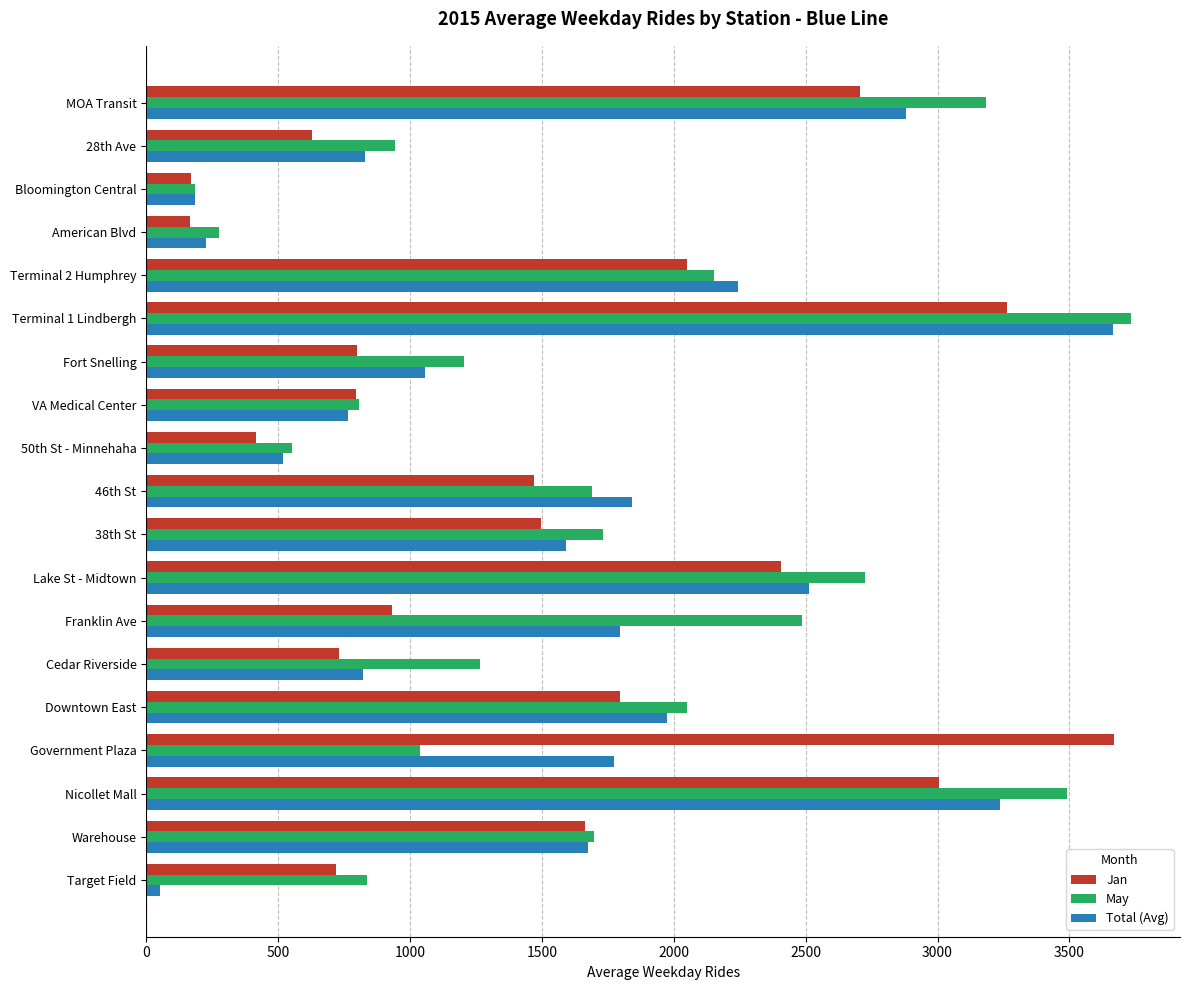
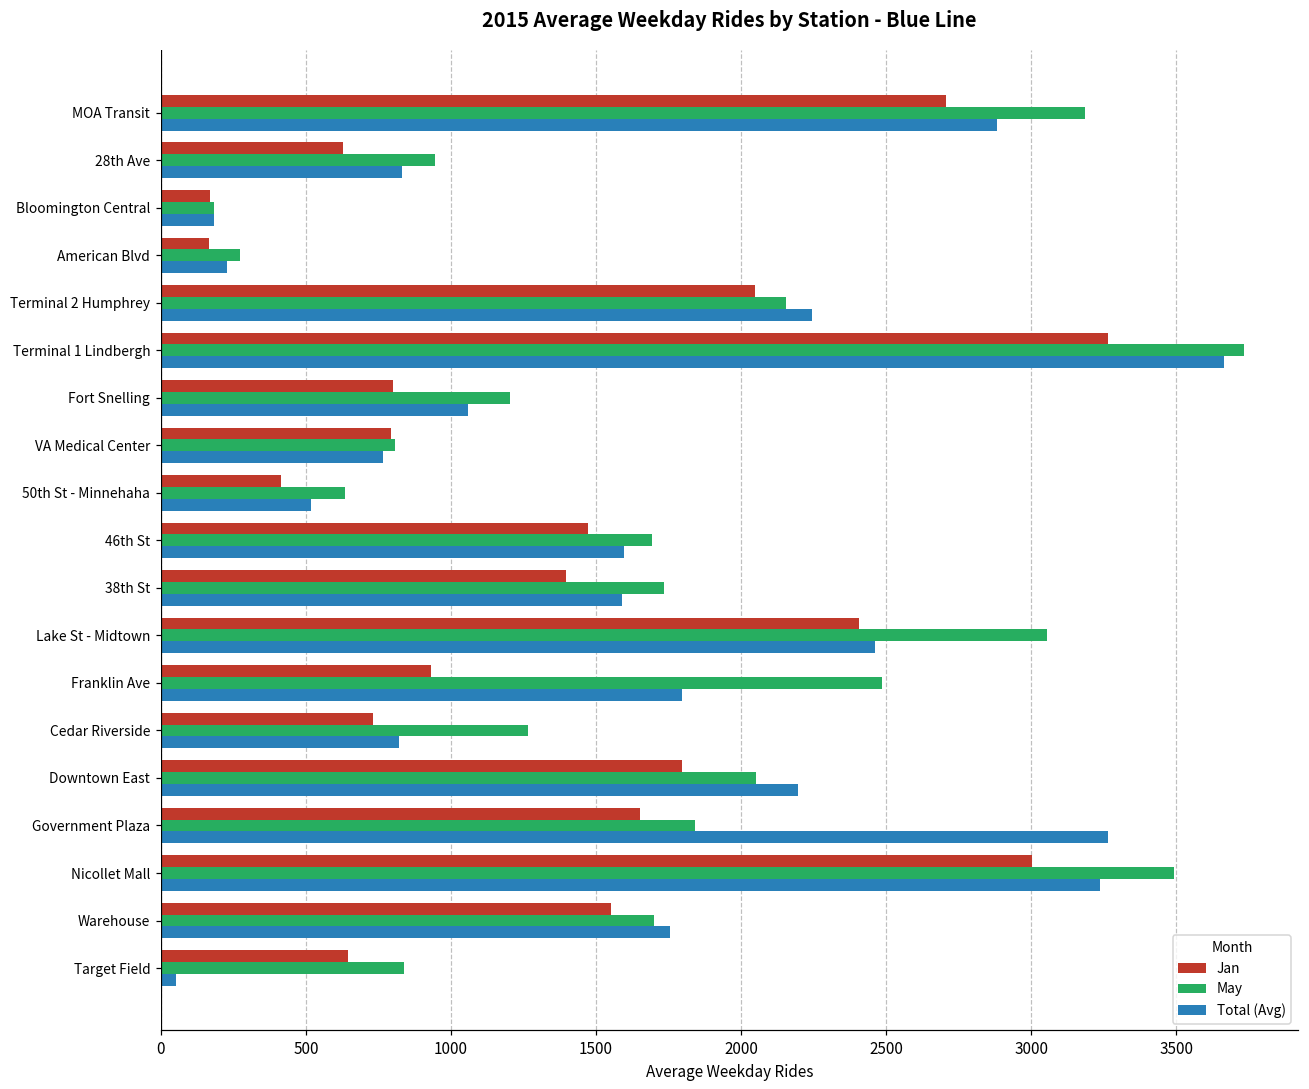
May, 50th St - Minnehaha: 550 -> 630
Total (Avg), 46th St: 1840 -> 1600
Jan, 38th St: 1500 -> 1400
May, Lake St - Midtown: 2720 -> 3060
Total (Avg), Lake St - Midtown: 2510 -> 2460
Total (Avg), Downtown East: 1970 -> 2200
Jan, Government Plaza: 3670 -> 1650
May, Government Plaza: 1040 -> 1840
Total (Avg), Government Plaza: 1770 -> 3260
Jan, Warehouse: 1660 -> 1550
Total (Avg), Warehouse: 1680 -> 1750
Jan, Target Field: 720 -> 640
